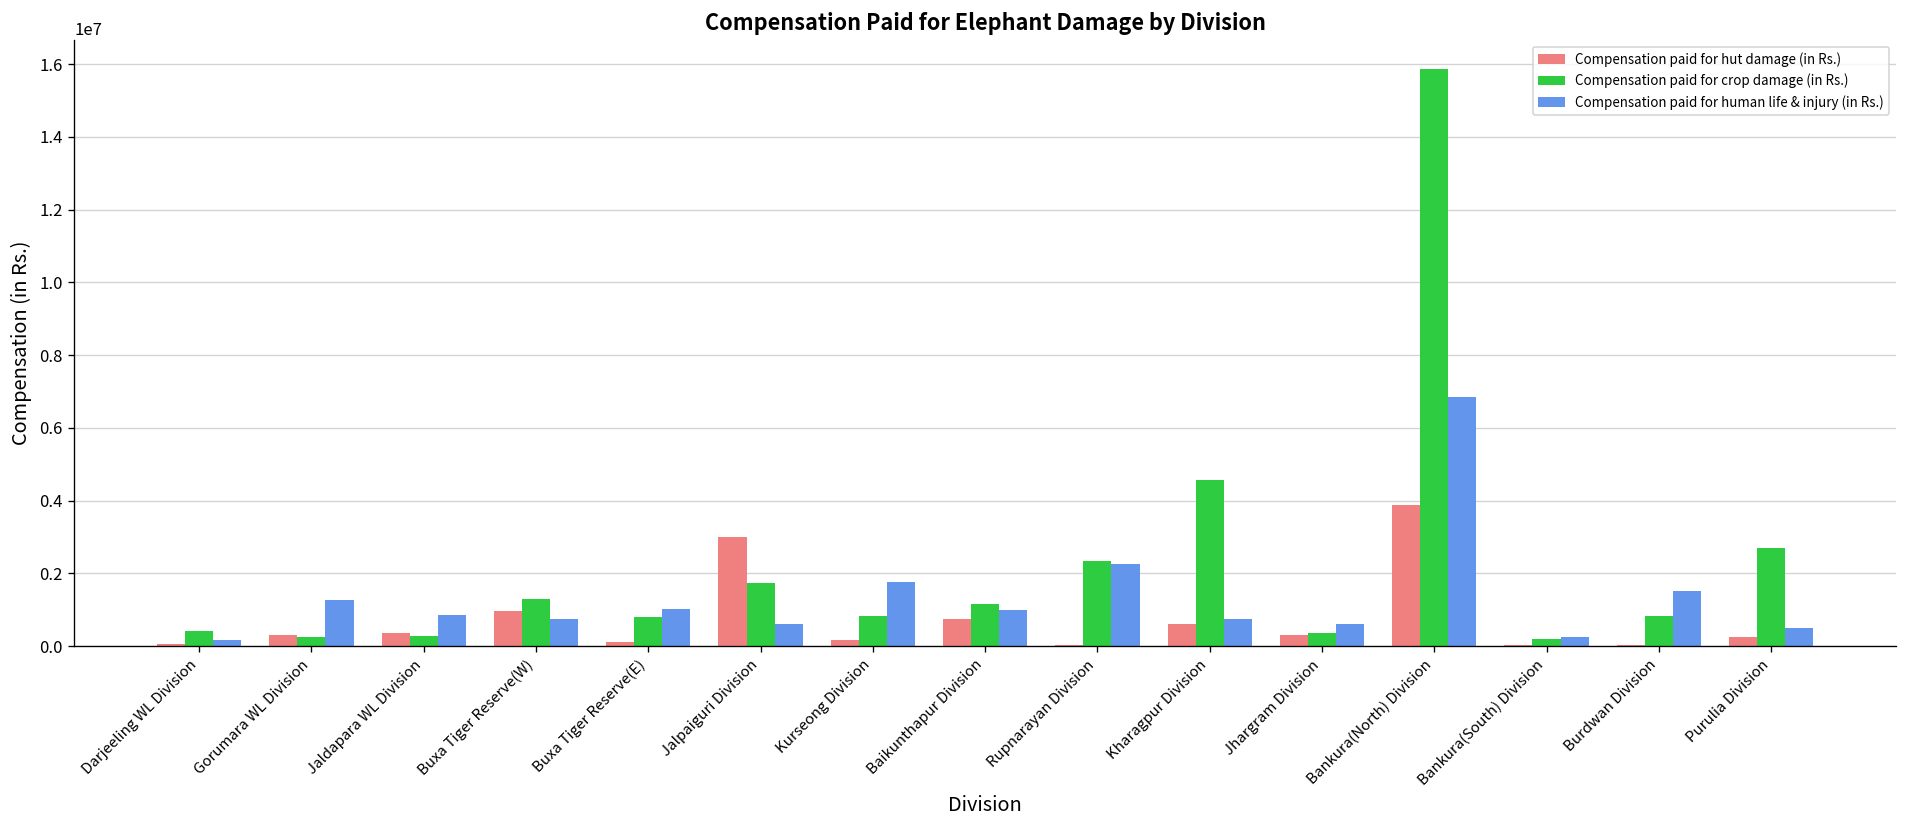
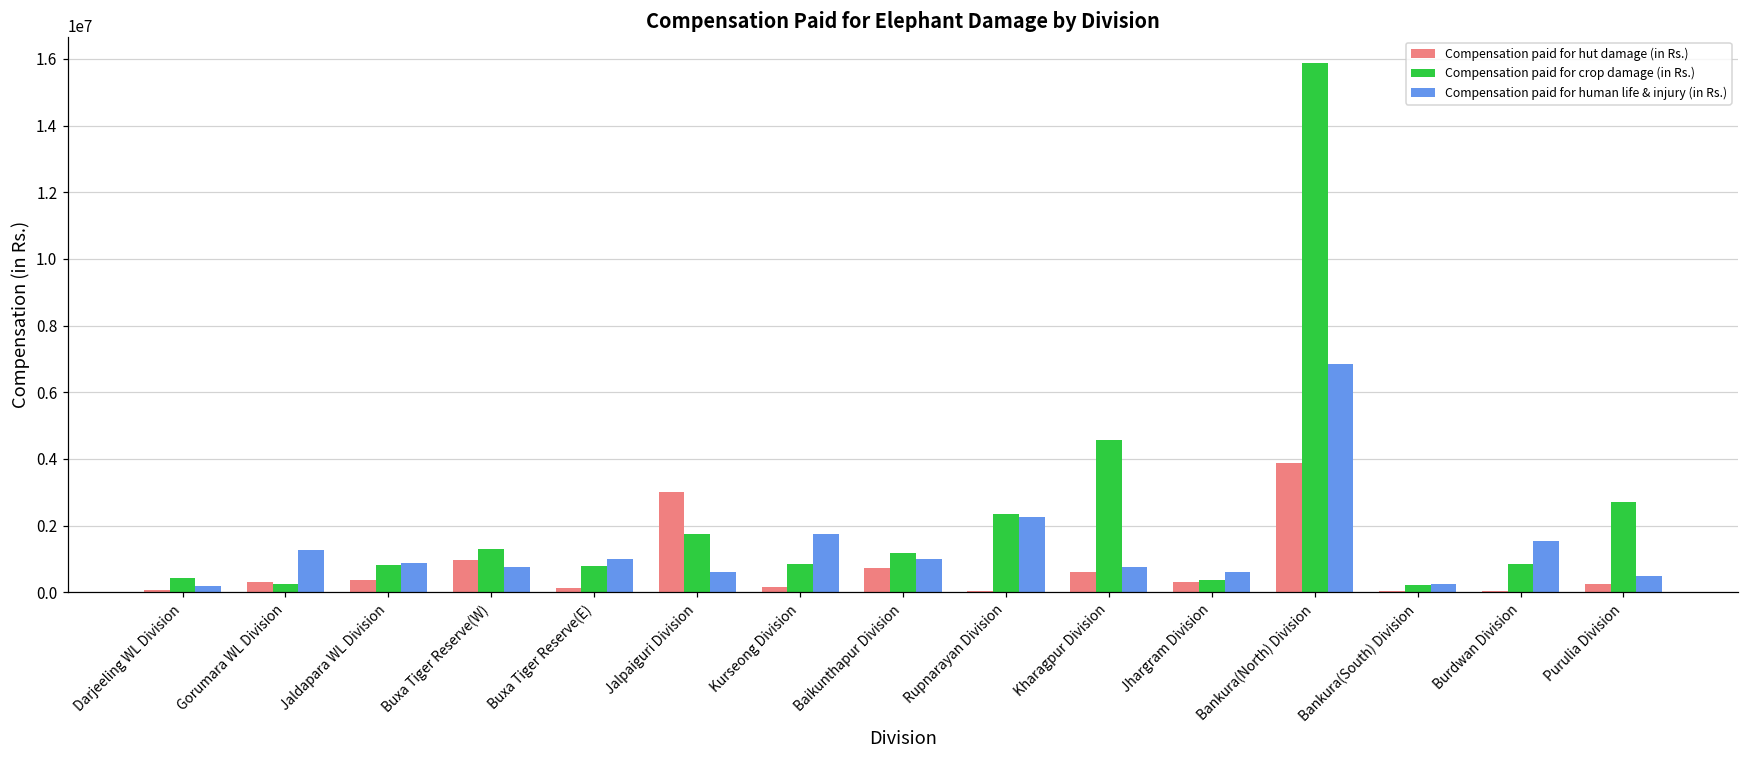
Compensation paid for crop damage (in Rs.), Jaldapara WL Division: 300000 -> 800000
